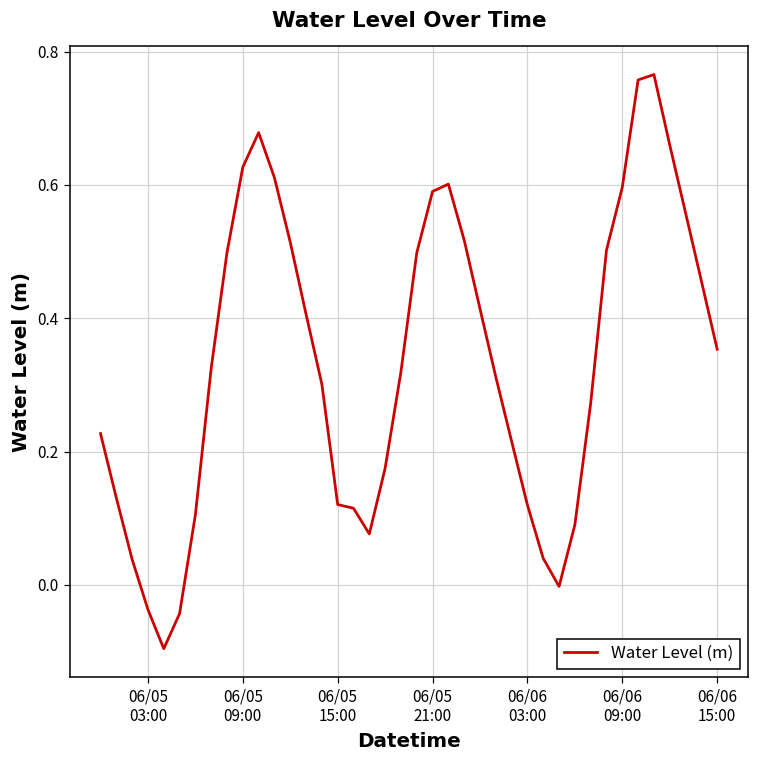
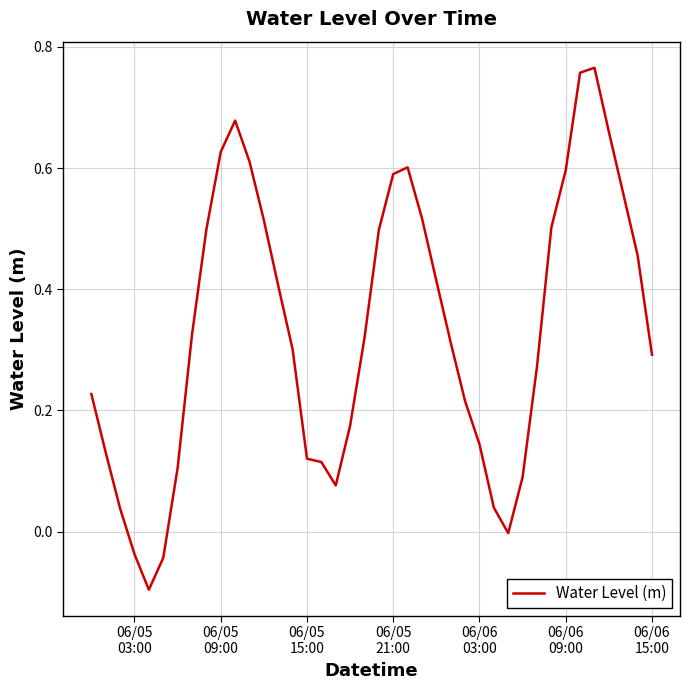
06/06 03:00: 0.12 -> 0.14
06/06 15:00: 0.35 -> 0.29
